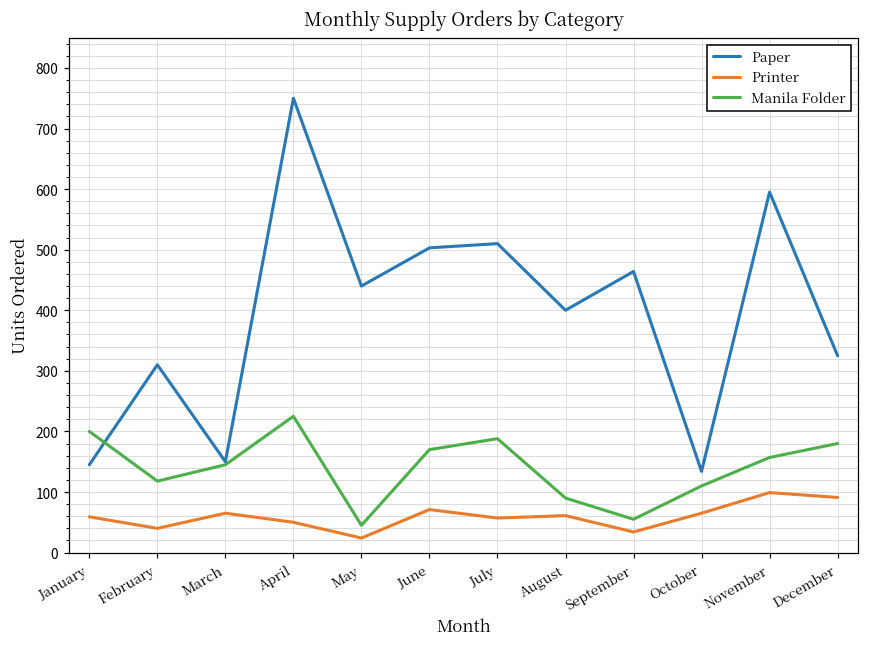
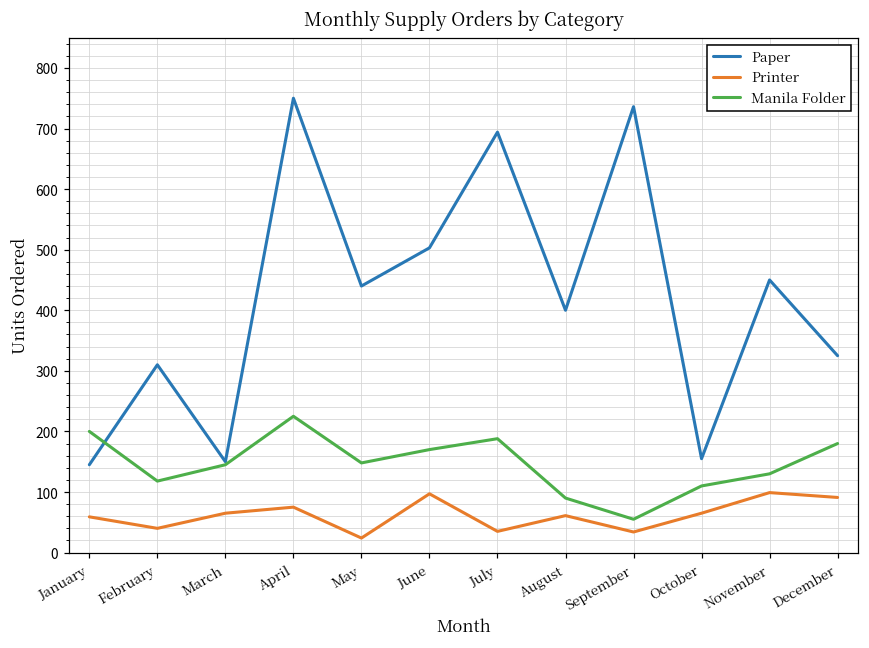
Printer, April: 50 -> 80
Manila Folder, May: 50 -> 150
Printer, June: 70 -> 100
Paper, July: 510 -> 690
Printer, July: 60 -> 40
Paper, September: 460 -> 740
Paper, October: 130 -> 160
Paper, November: 600 -> 450
Manila Folder, November: 160 -> 130
